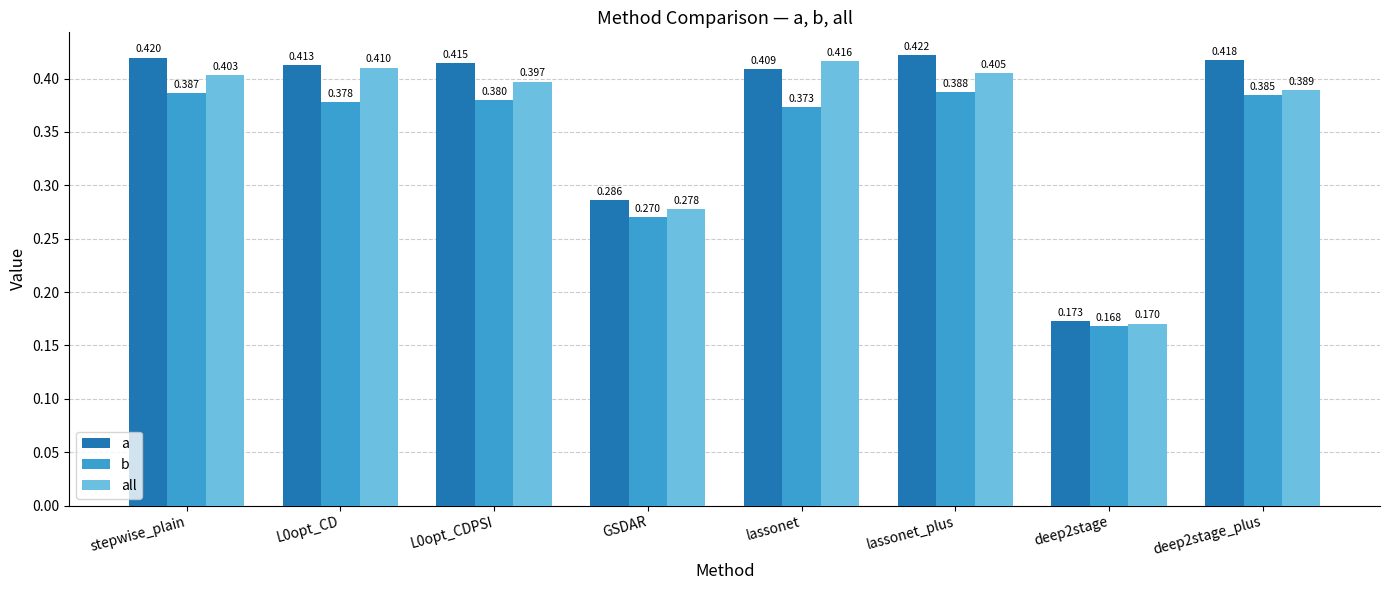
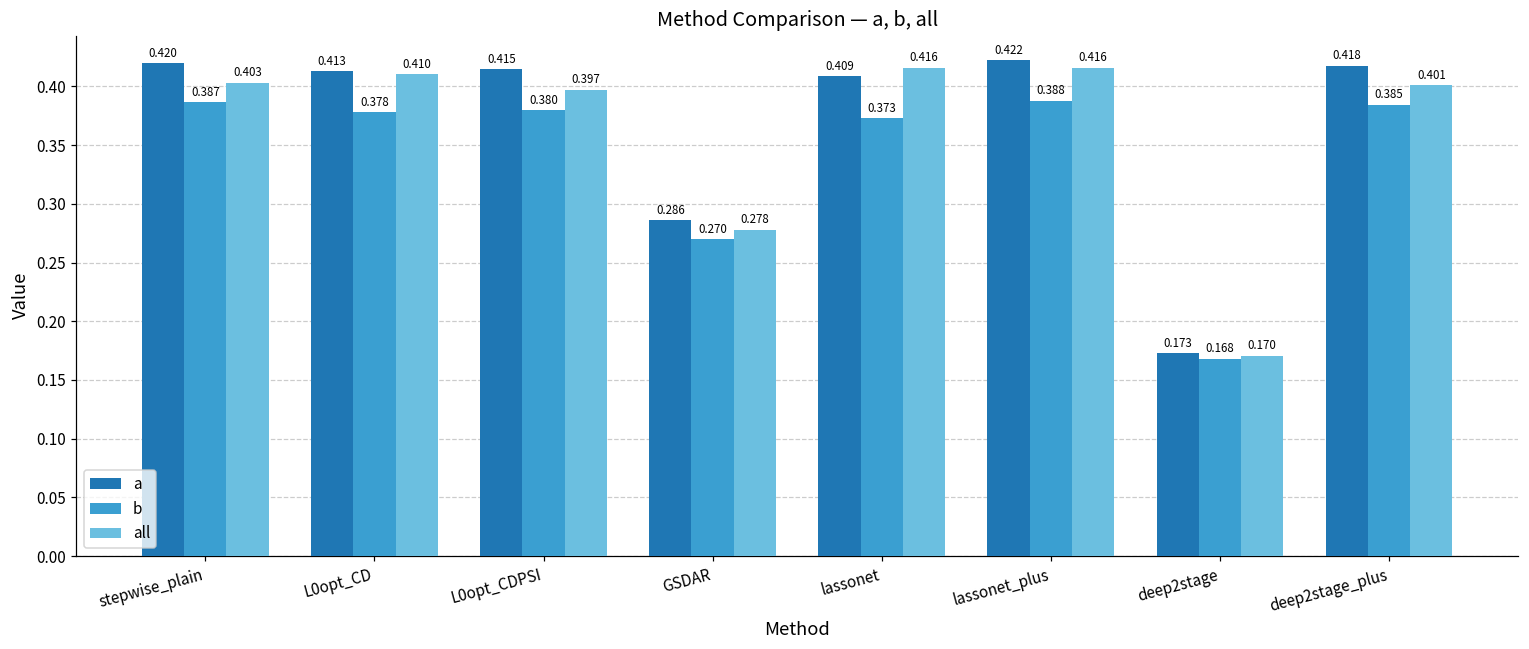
all, lassonet_plus: 0.405 -> 0.416
all, deep2stage_plus: 0.389 -> 0.401
